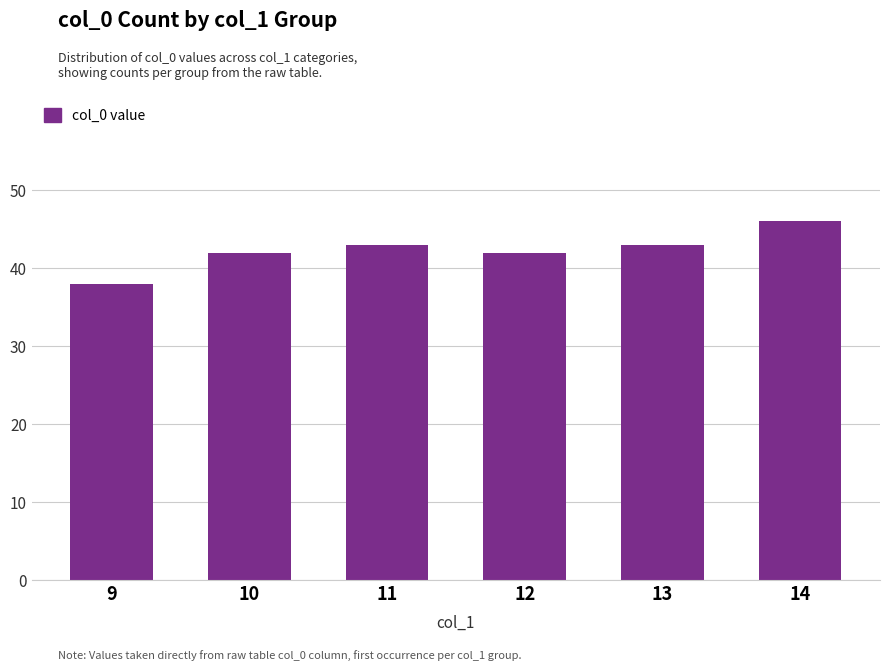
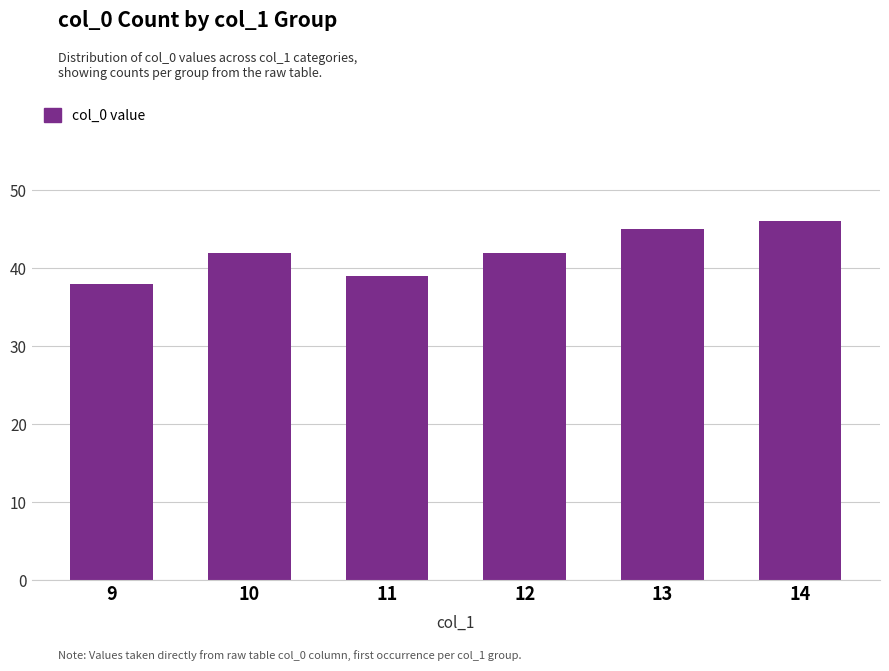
11: 43 -> 39
13: 43 -> 45
